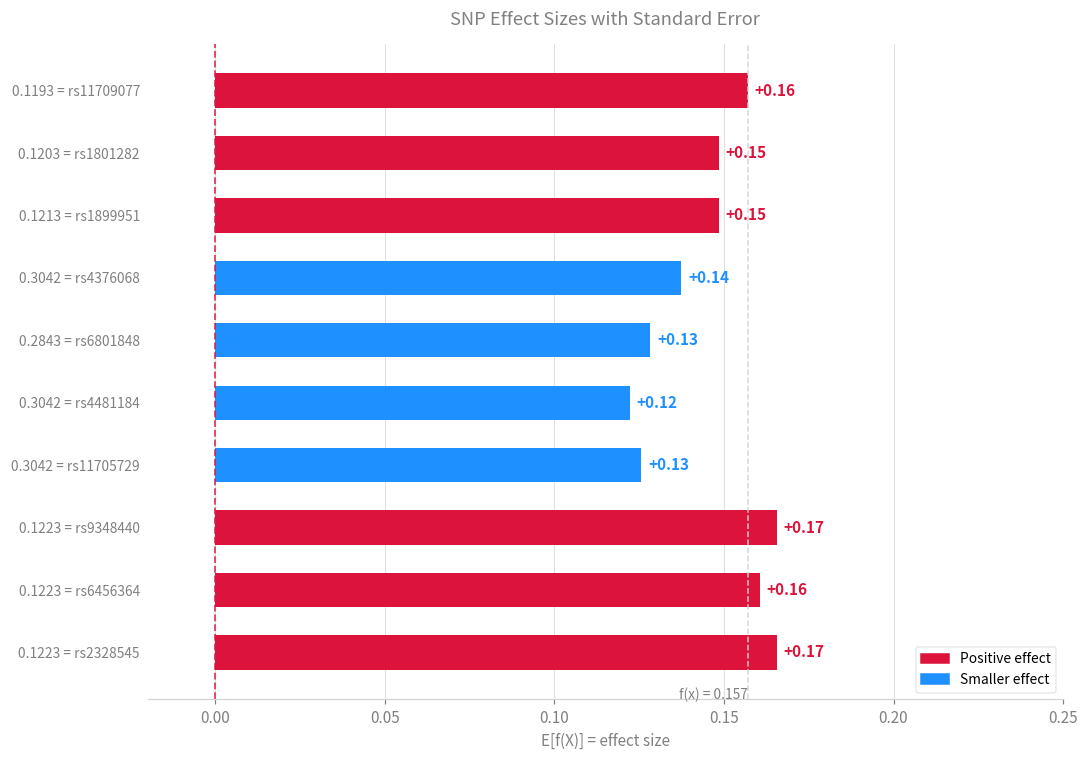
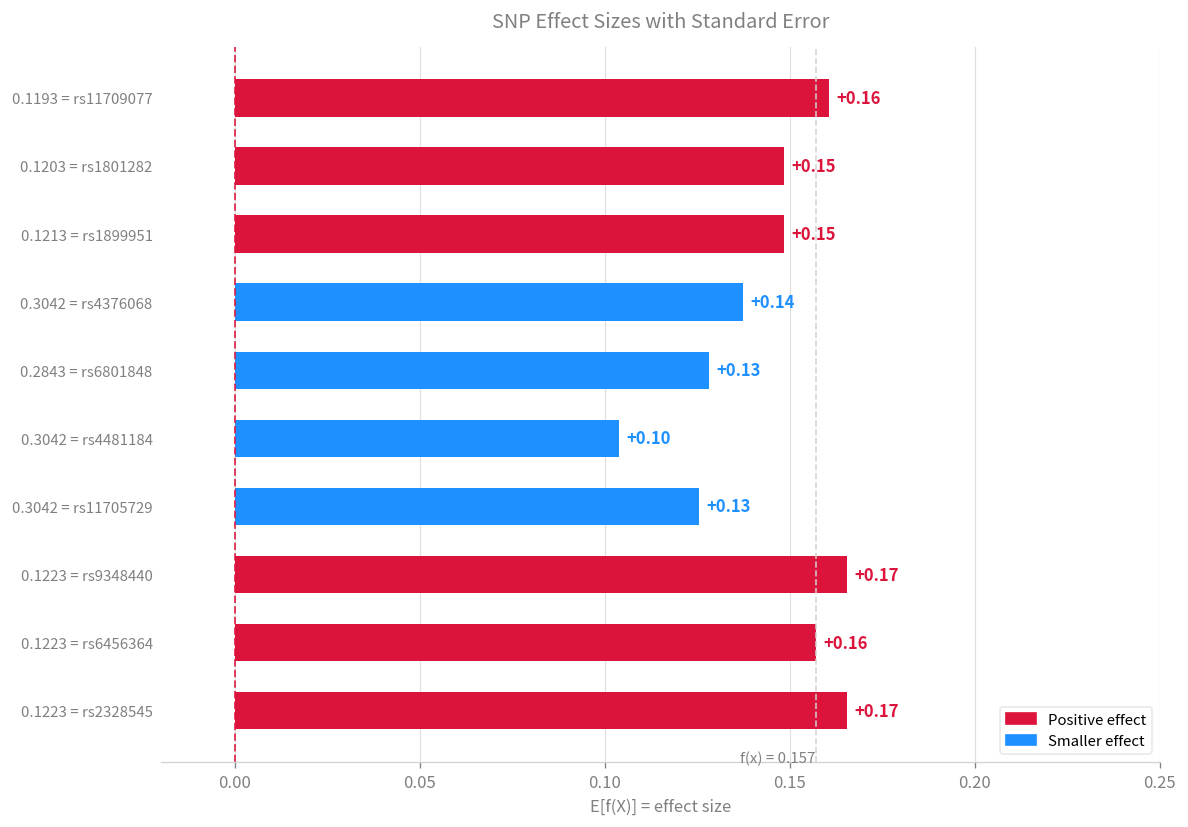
0.1193 = rs11709077: 0.157 -> 0.161
0.3042 = rs4481184: +0.12 -> +0.10
0.1223 = rs6456364: 0.161 -> 0.157
